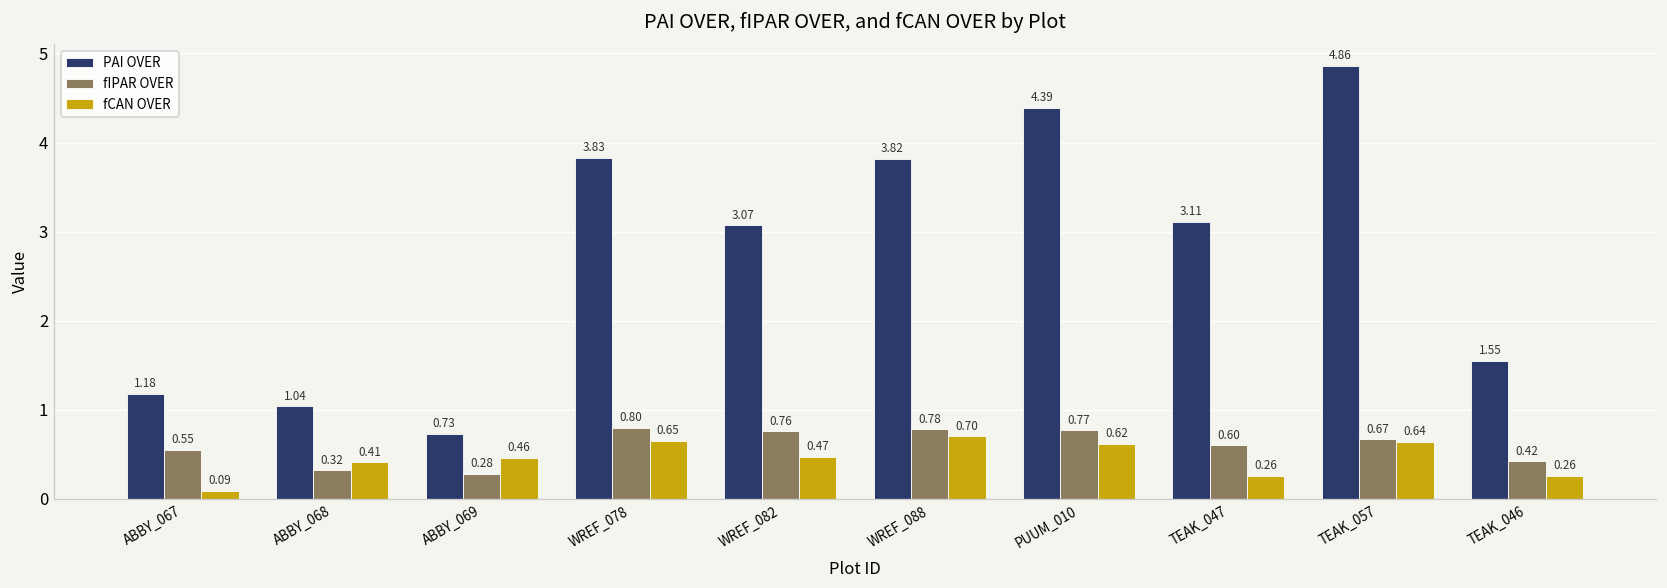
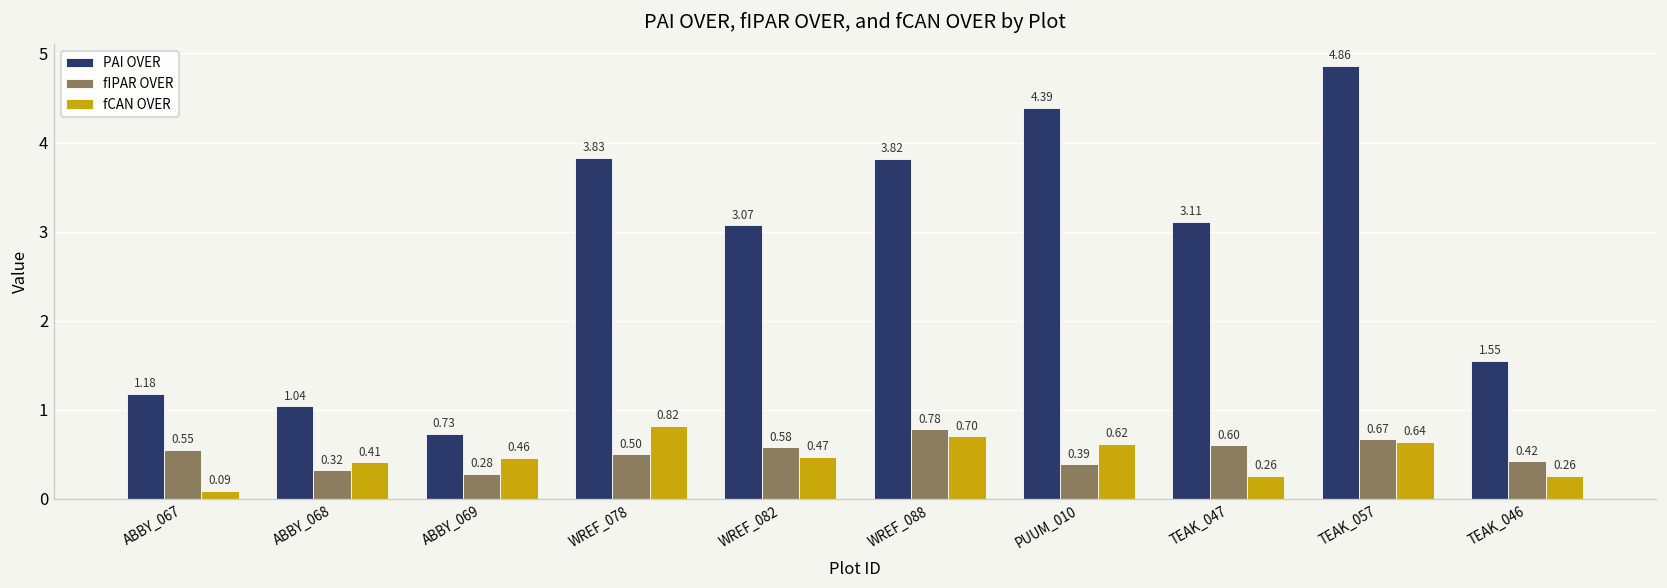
fIPAR OVER, WREF_078: 0.80 -> 0.50
fCAN OVER, WREF_078: 0.65 -> 0.82
fIPAR OVER, WREF_082: 0.76 -> 0.58
fIPAR OVER, PUUM_010: 0.77 -> 0.39
